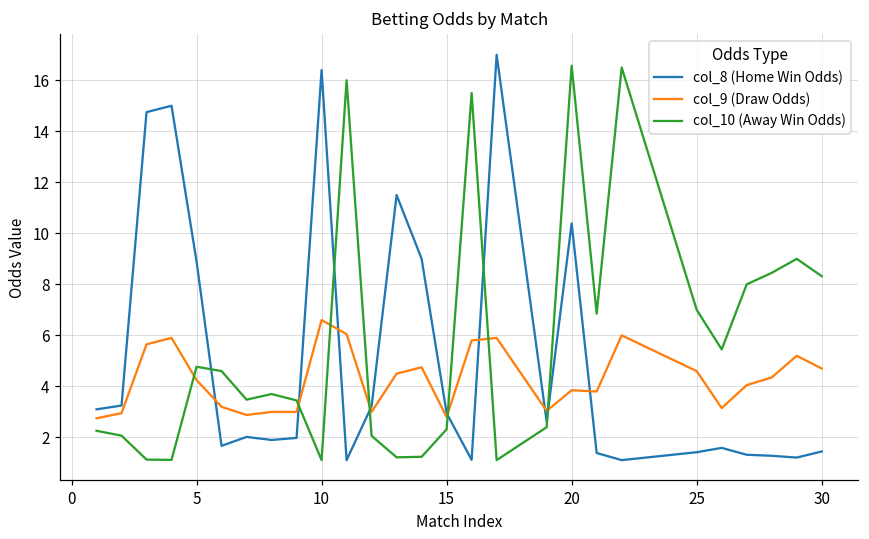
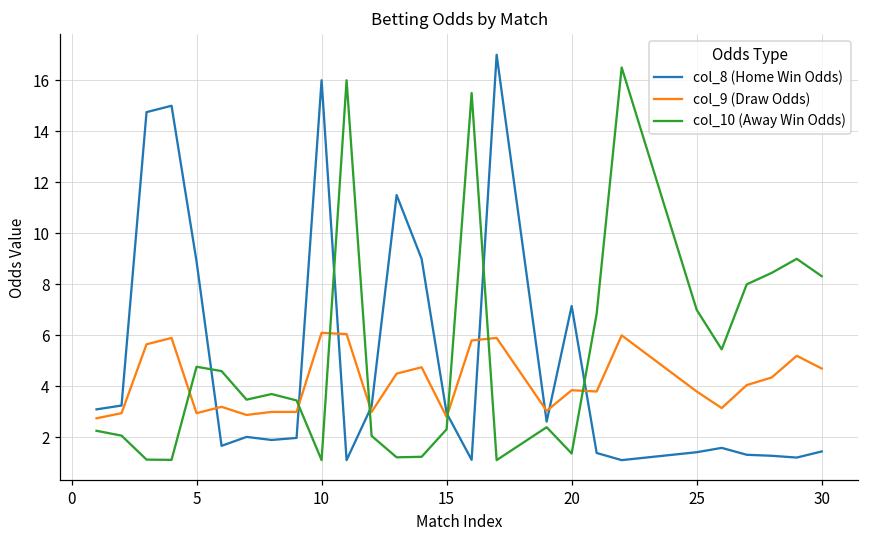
col_9 (Draw Odds), 5: 4.3 -> 3.0
col_8 (Home Win Odds), 10: 16.4 -> 16.0
col_9 (Draw Odds), 10: 6.6 -> 6.1
col_8 (Home Win Odds), 20: 10.4 -> 7.2
col_10 (Away Win Odds), 20: 16.6 -> 1.4
col_9 (Draw Odds), 25: 4.6 -> 3.8
